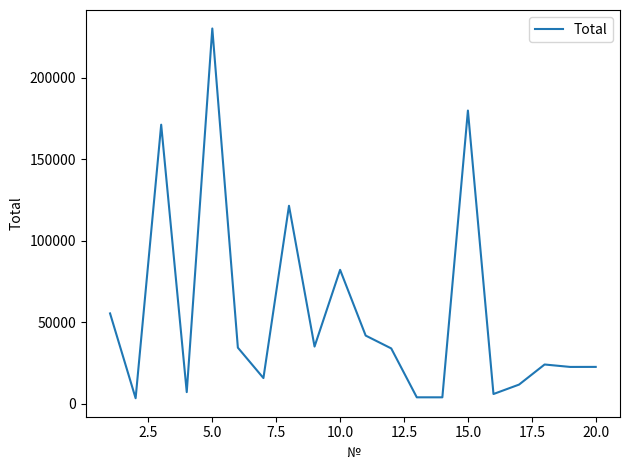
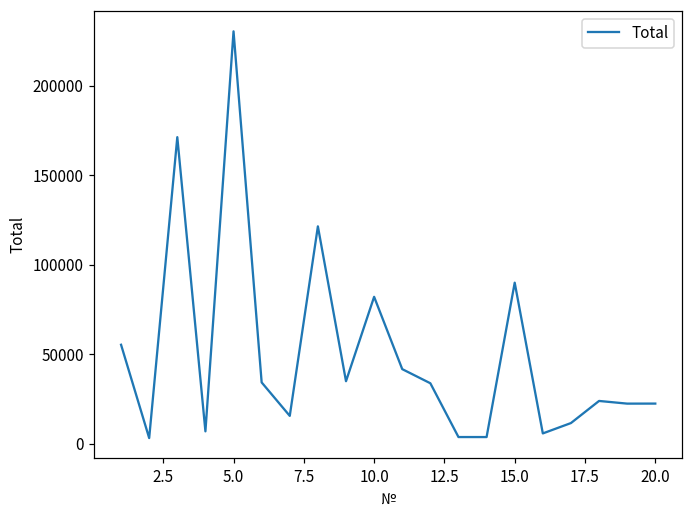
15.0: 180000 -> 90000
